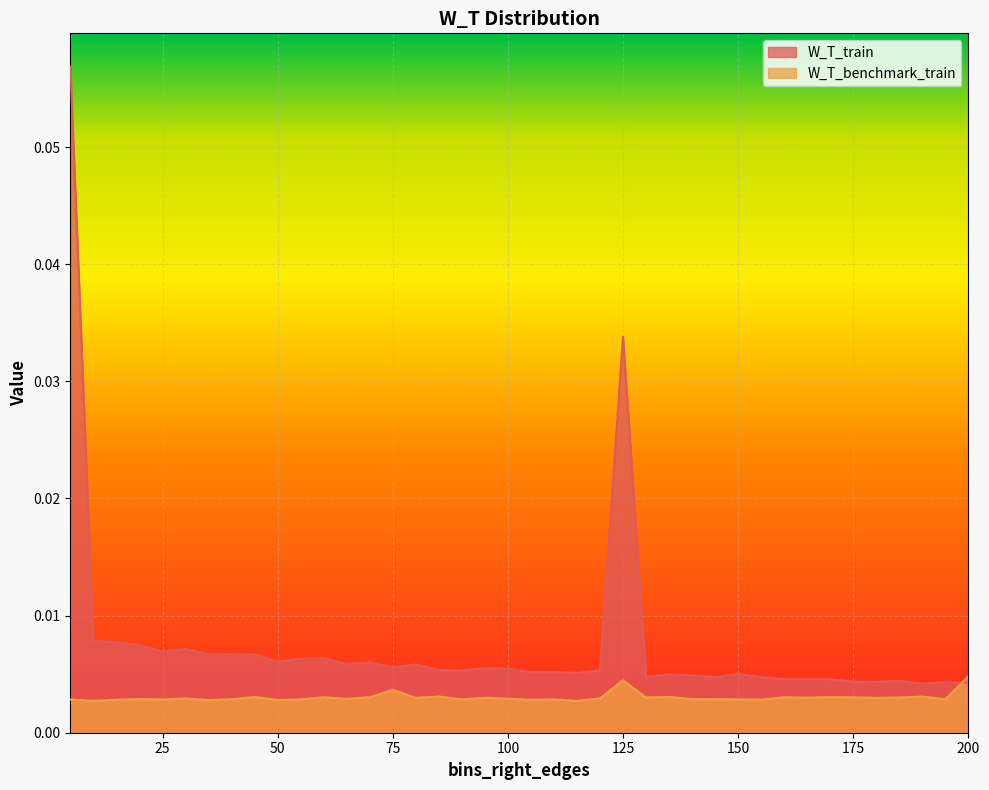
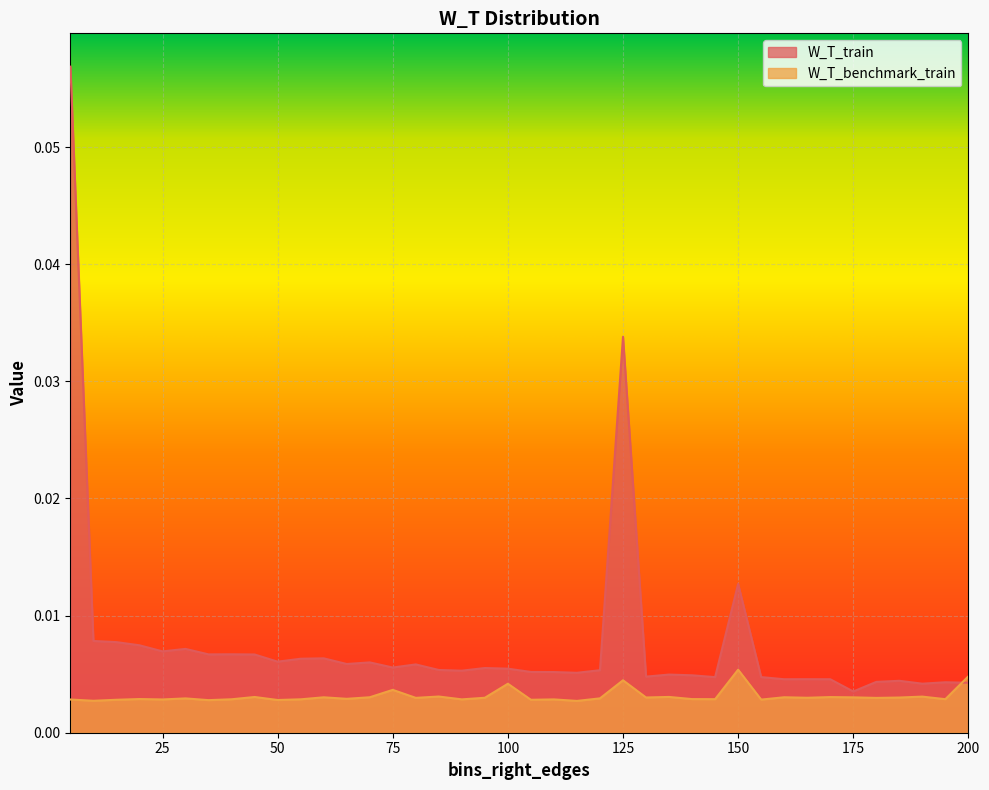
W_T_benchmark_train, 100: 0.0029 -> 0.0042
W_T_train, 150: 0.0050 -> 0.0127
W_T_benchmark_train, 150: 0.0029 -> 0.0054
W_T_train, 175: 0.0044 -> 0.0035
